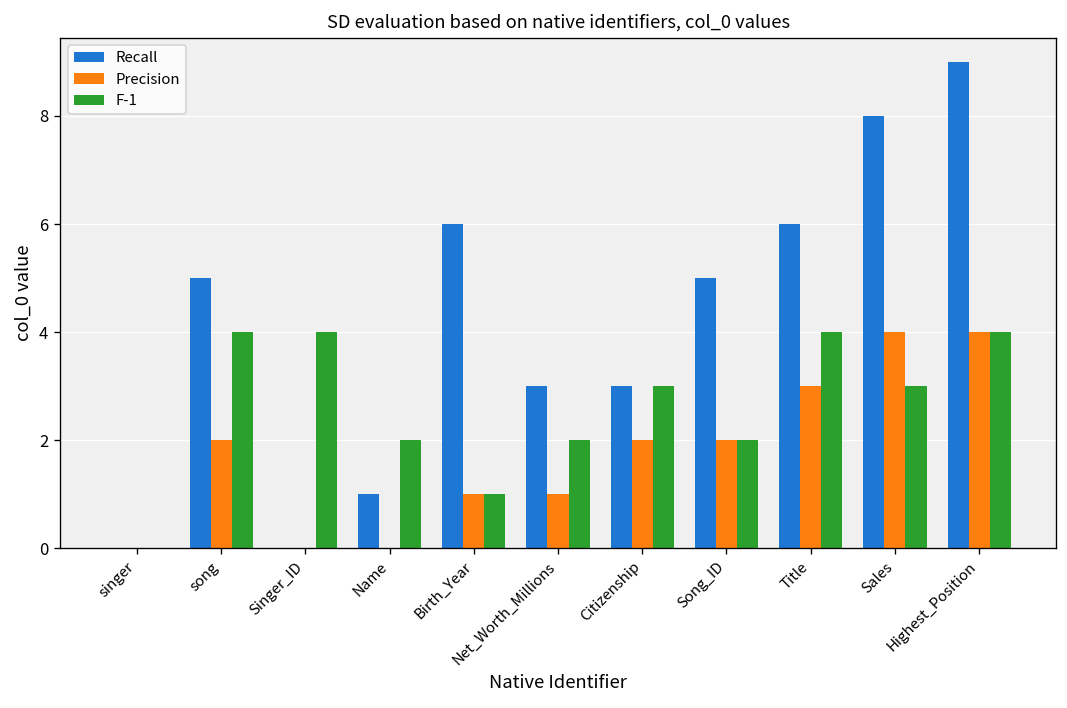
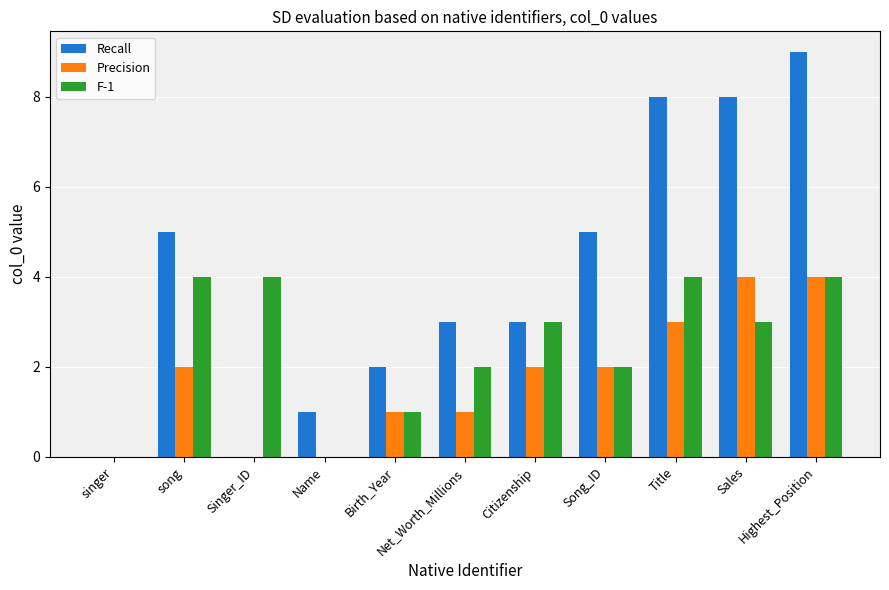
F-1, Name: 2 -> 0
Recall, Birth_Year: 6 -> 2
Recall, Title: 6 -> 8
